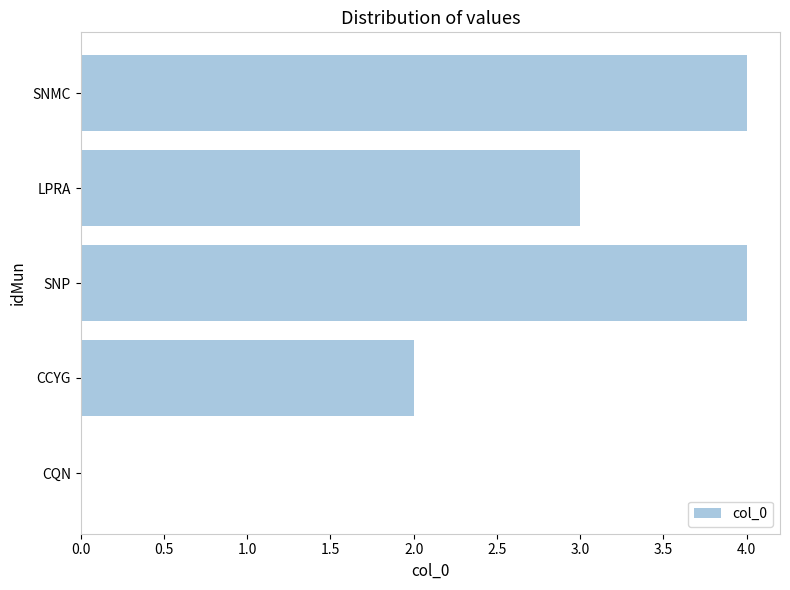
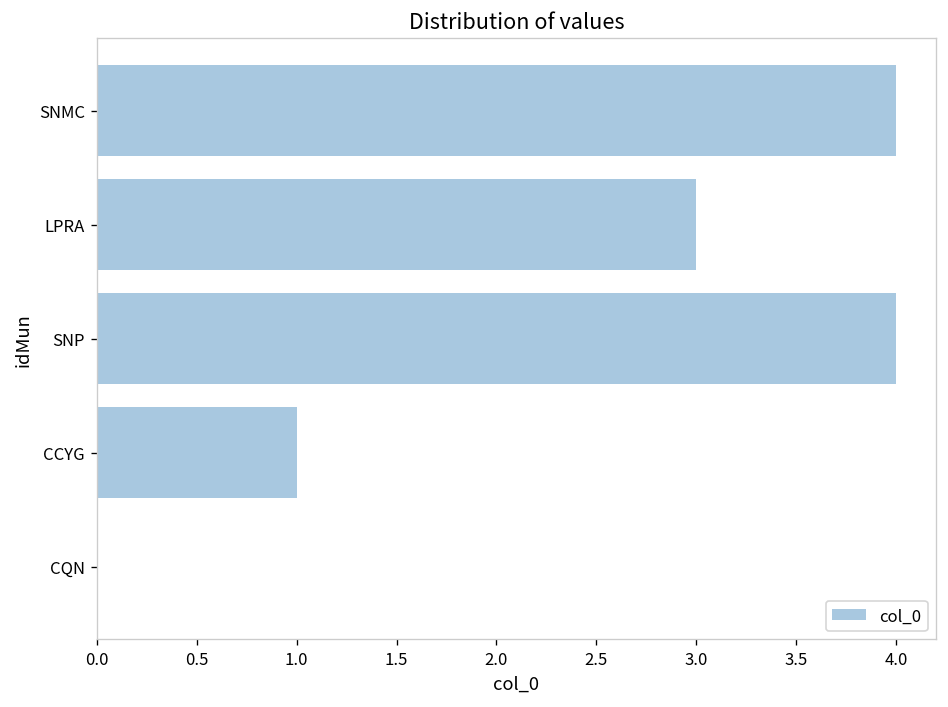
CCYG: 2 -> 1
